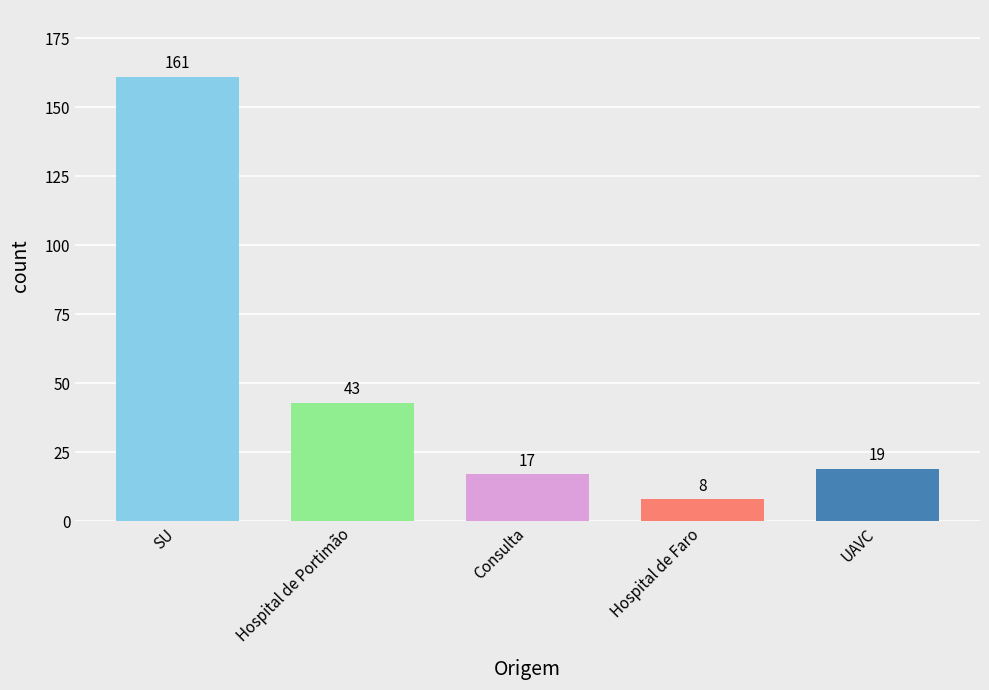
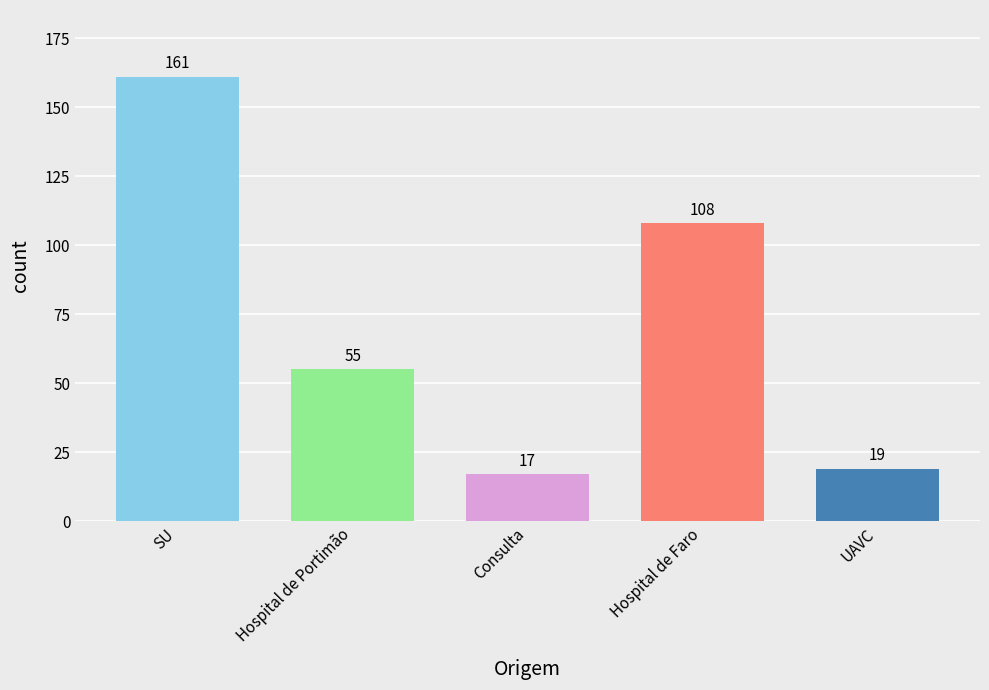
Hospital de Portimão: 43 -> 55
Hospital de Faro: 8 -> 108
